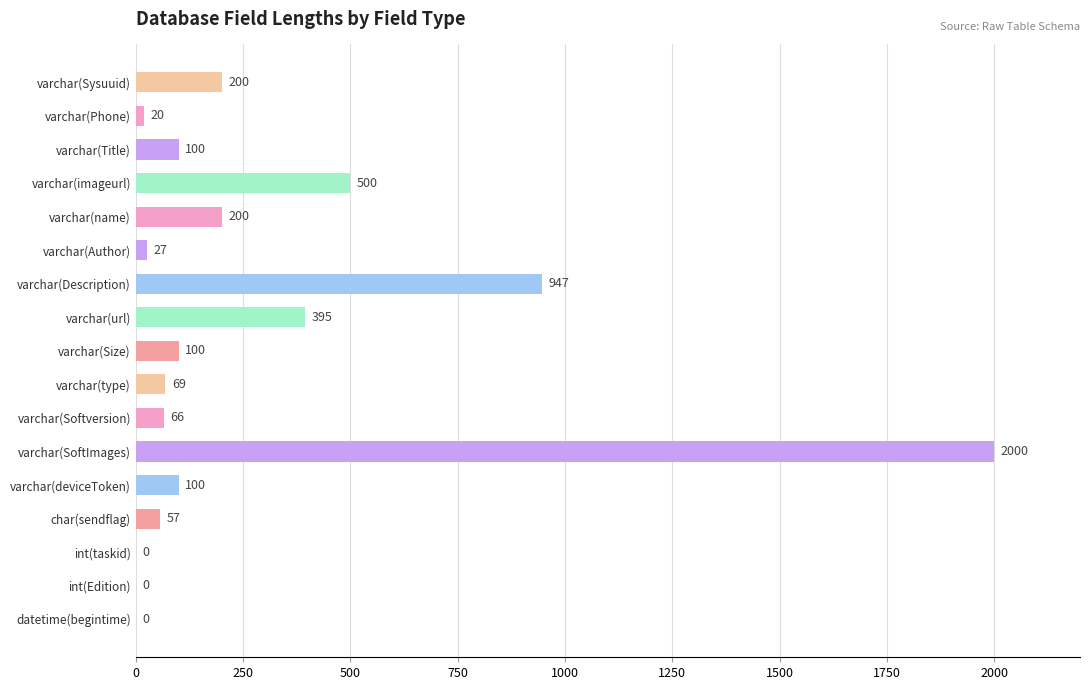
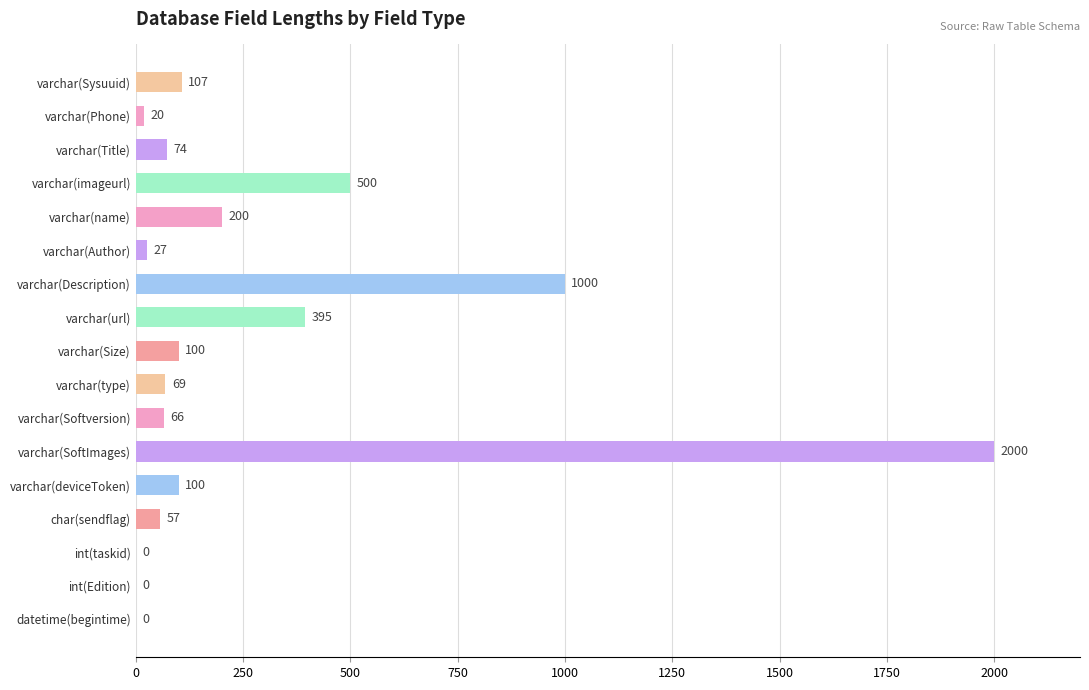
varchar(Sysuuid): 200 -> 107
varchar(Title): 100 -> 74
varchar(Description): 947 -> 1000
